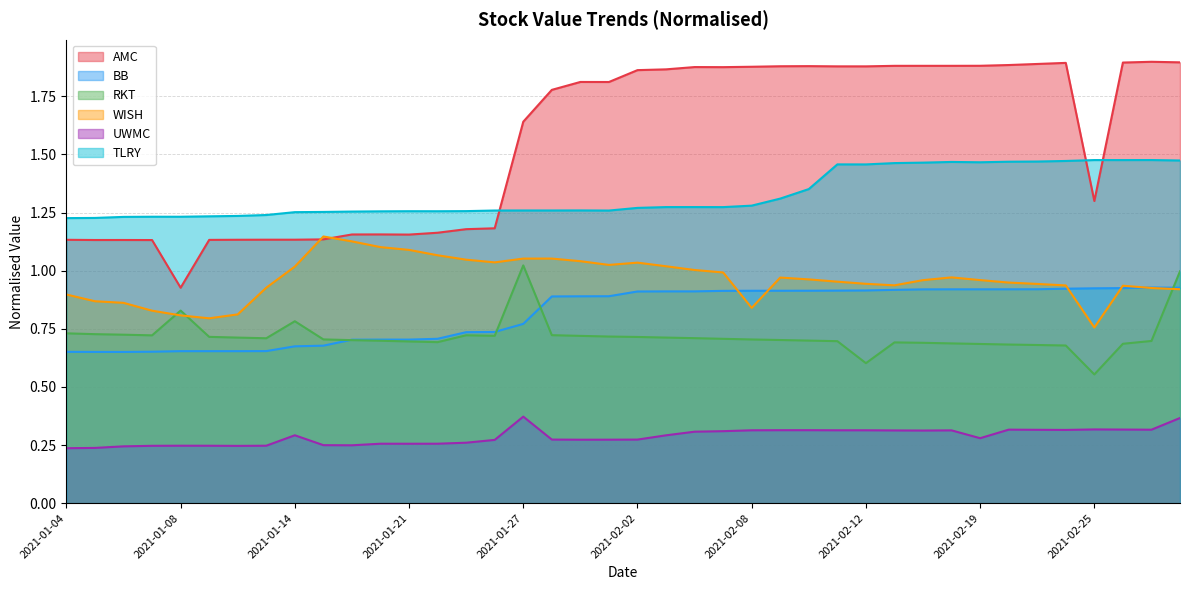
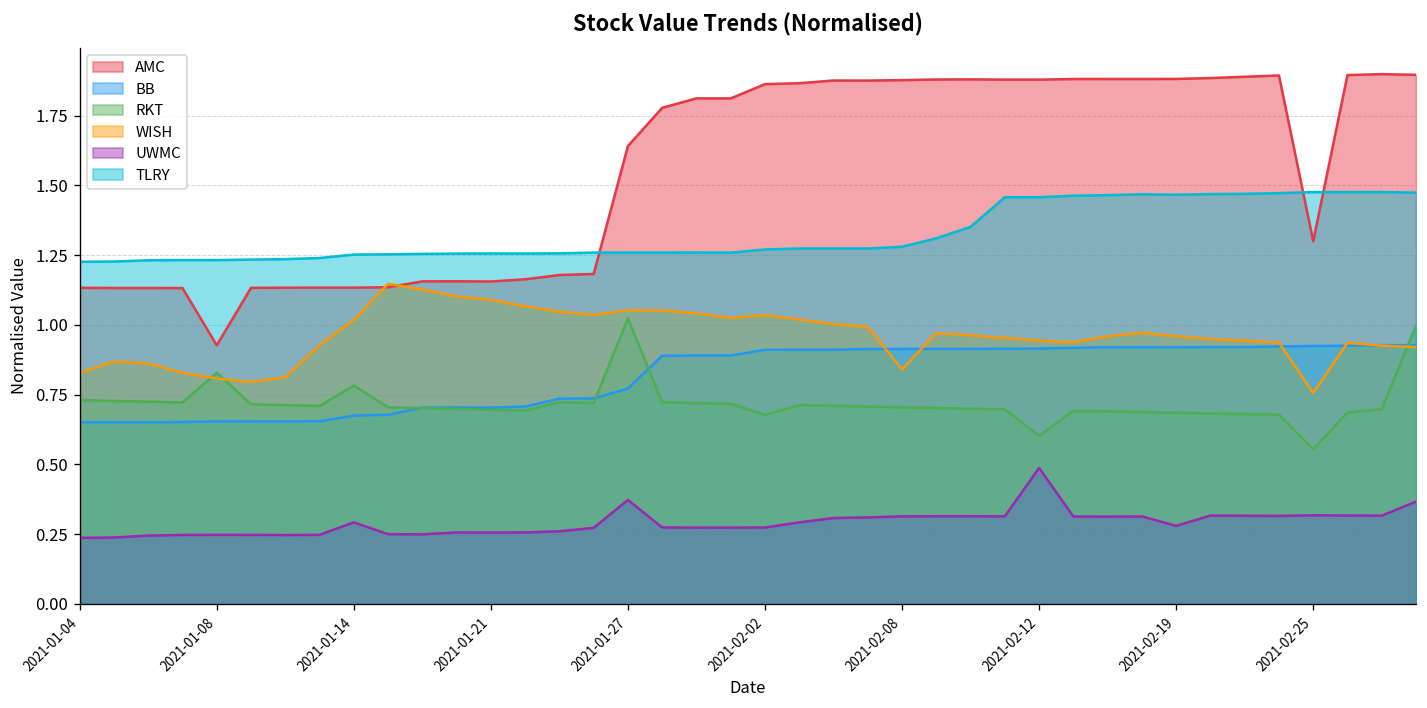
WISH, 2021-01-04: 0.90 -> 0.83
RKT, 2021-02-02: 0.71 -> 0.68
UWMC, 2021-02-12: 0.31 -> 0.49
